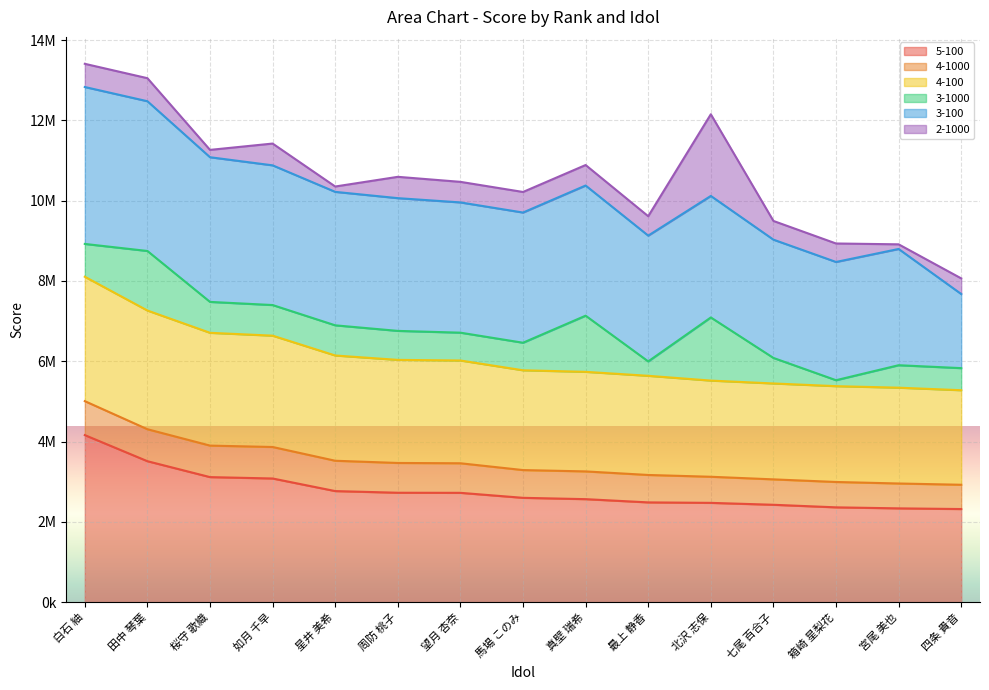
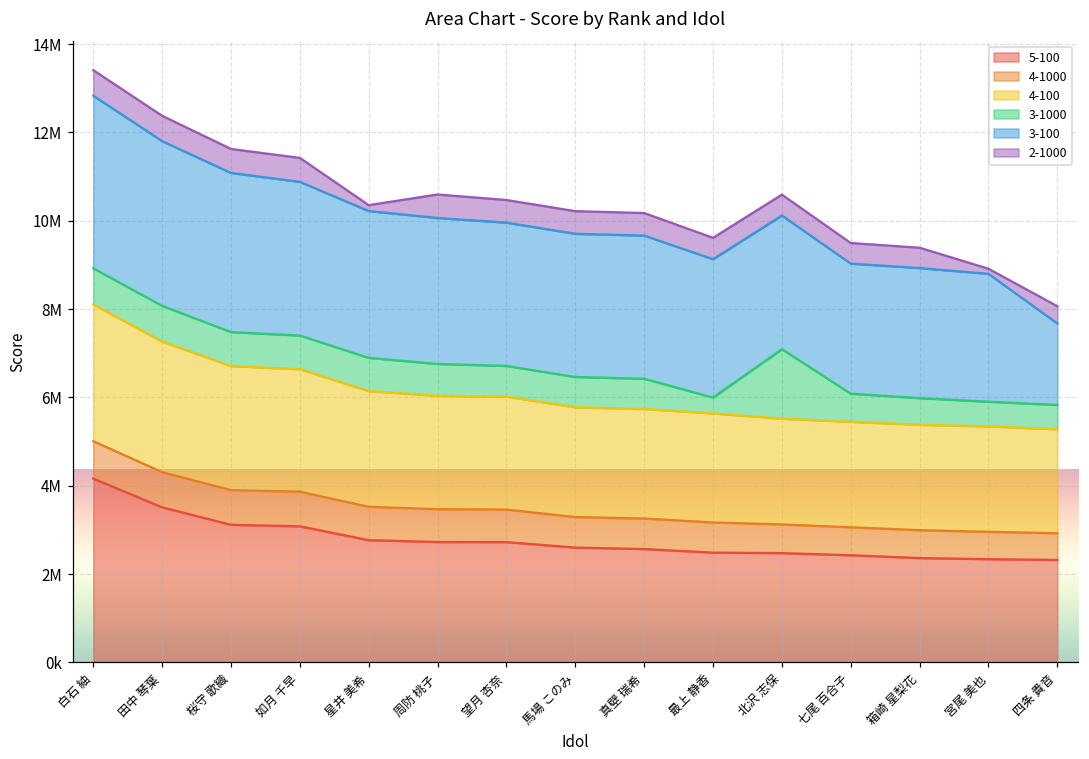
3-1000, 田中 琴葉: 1500000 -> 800000
2-1000, 桜守 歌織: 200000 -> 500000
3-1000, 真壁 瑞希: 1400000 -> 700000
2-1000, 北沢 志保: 2000000 -> 500000
3-1000, 箱崎 星梨花: 100000 -> 600000
